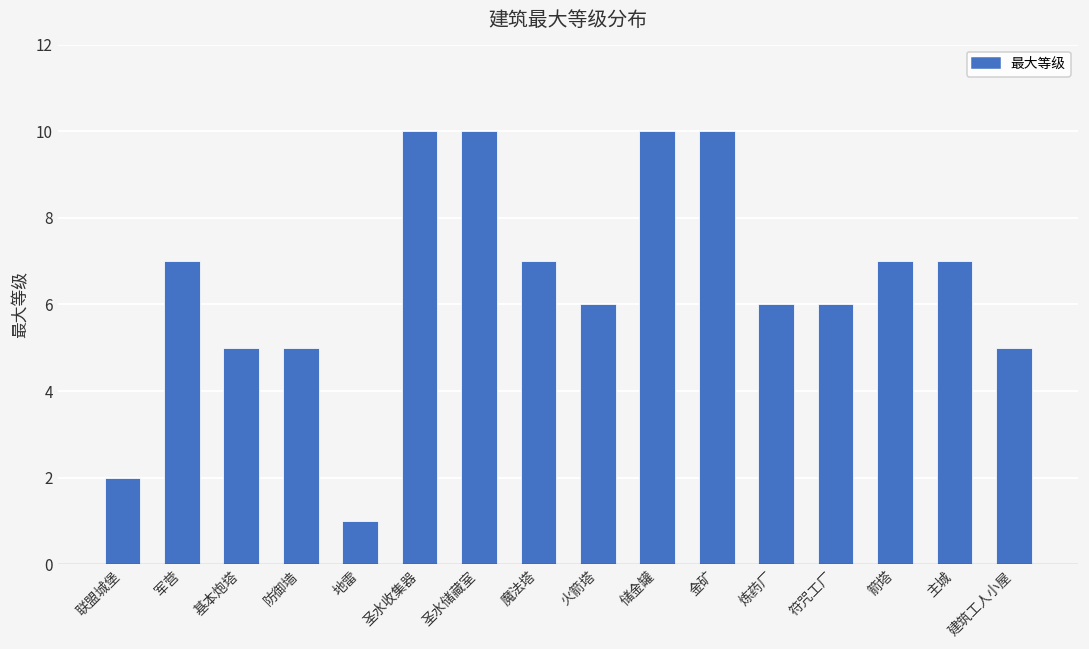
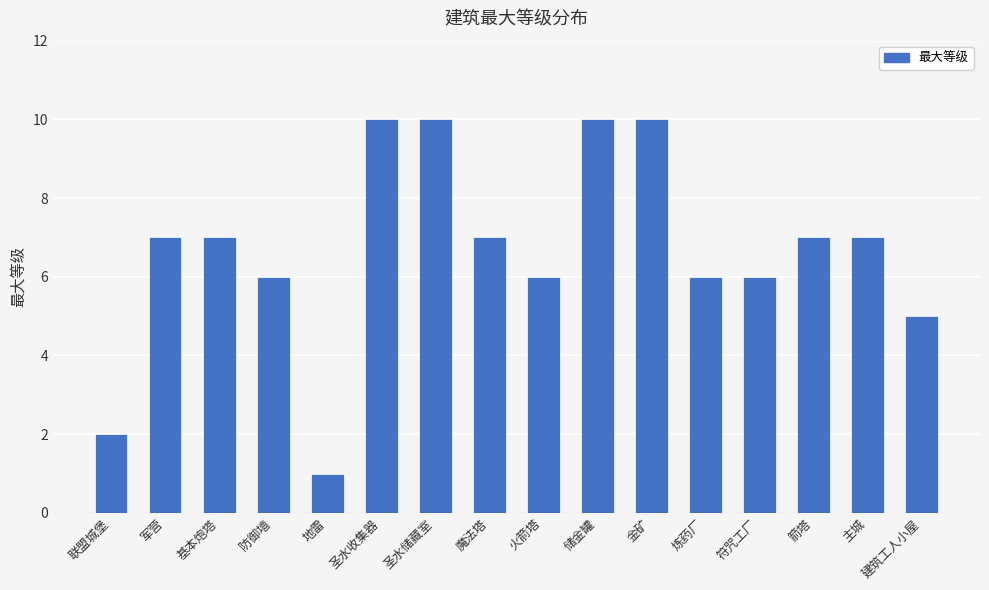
基本炮塔: 5 -> 7
防御墙: 5 -> 6
